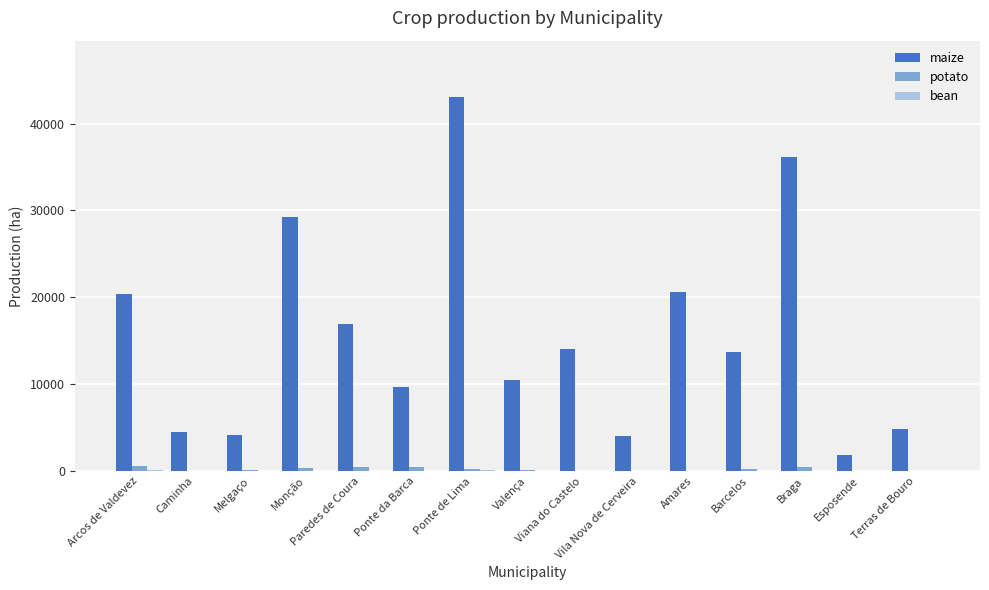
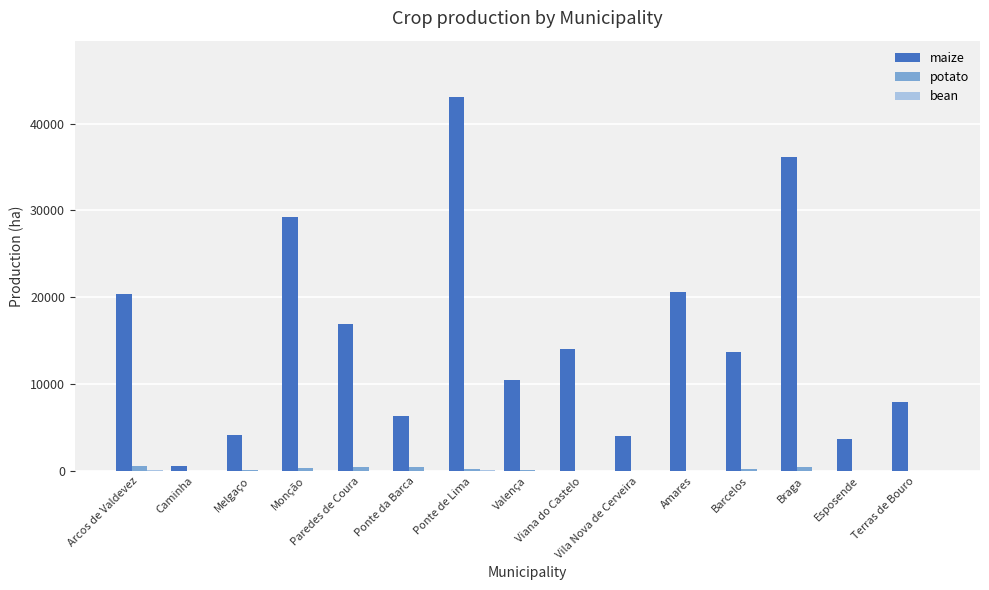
maize, Caminha: 5000 -> 1000
maize, Ponte da Barca: 10000 -> 6000
maize, Esposende: 2000 -> 4000
maize, Terras de Bouro: 5000 -> 8000
